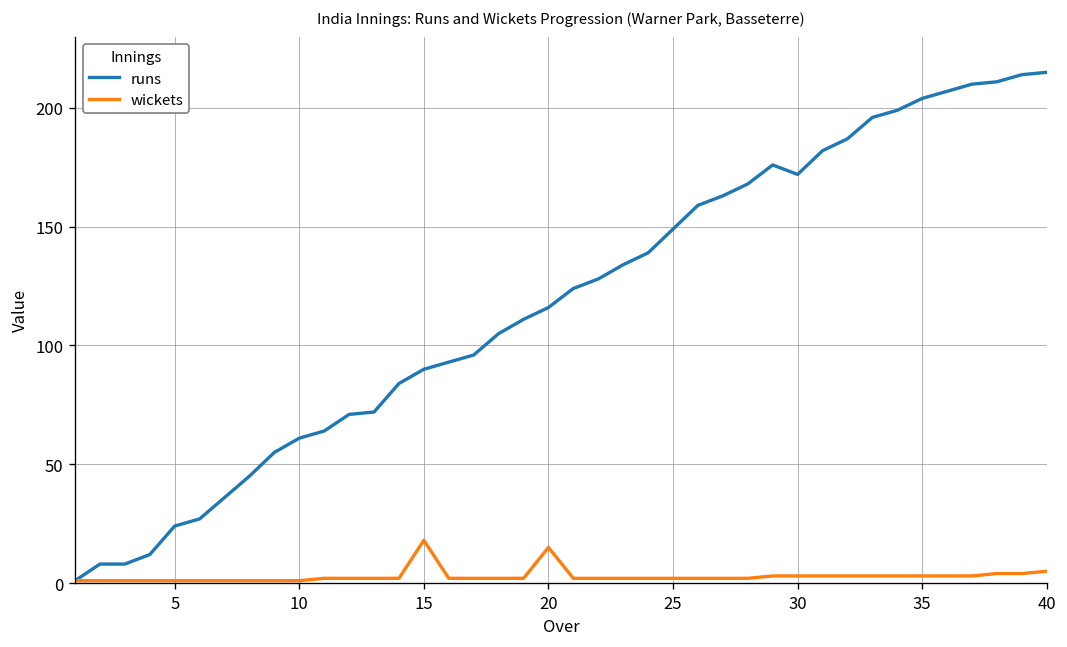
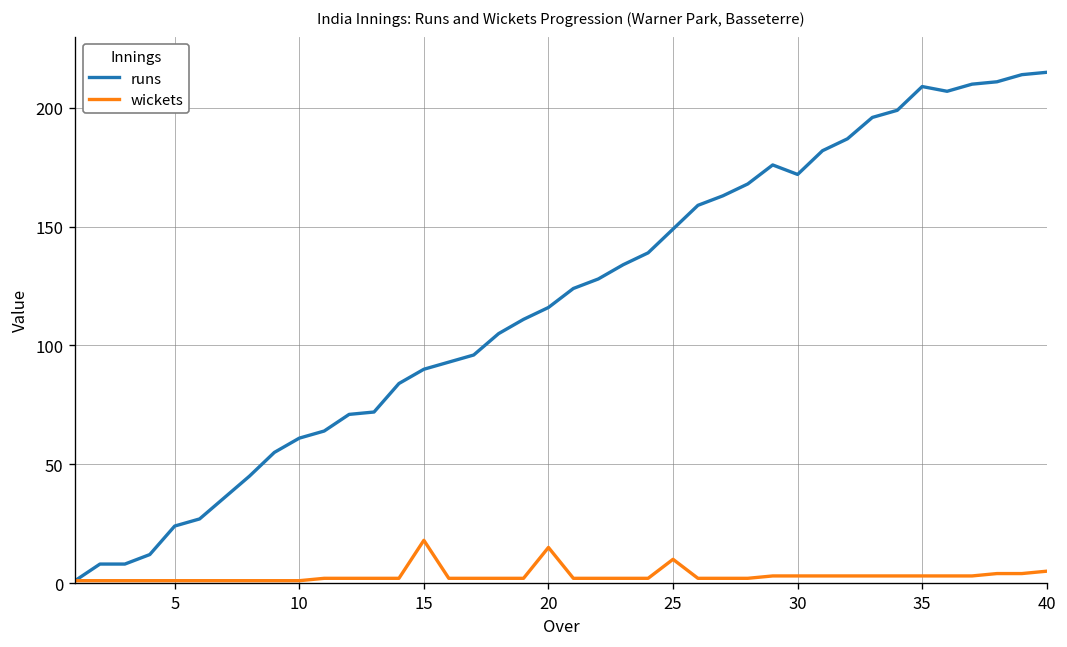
wickets, 25: 2 -> 10
runs, 35: 204 -> 209
